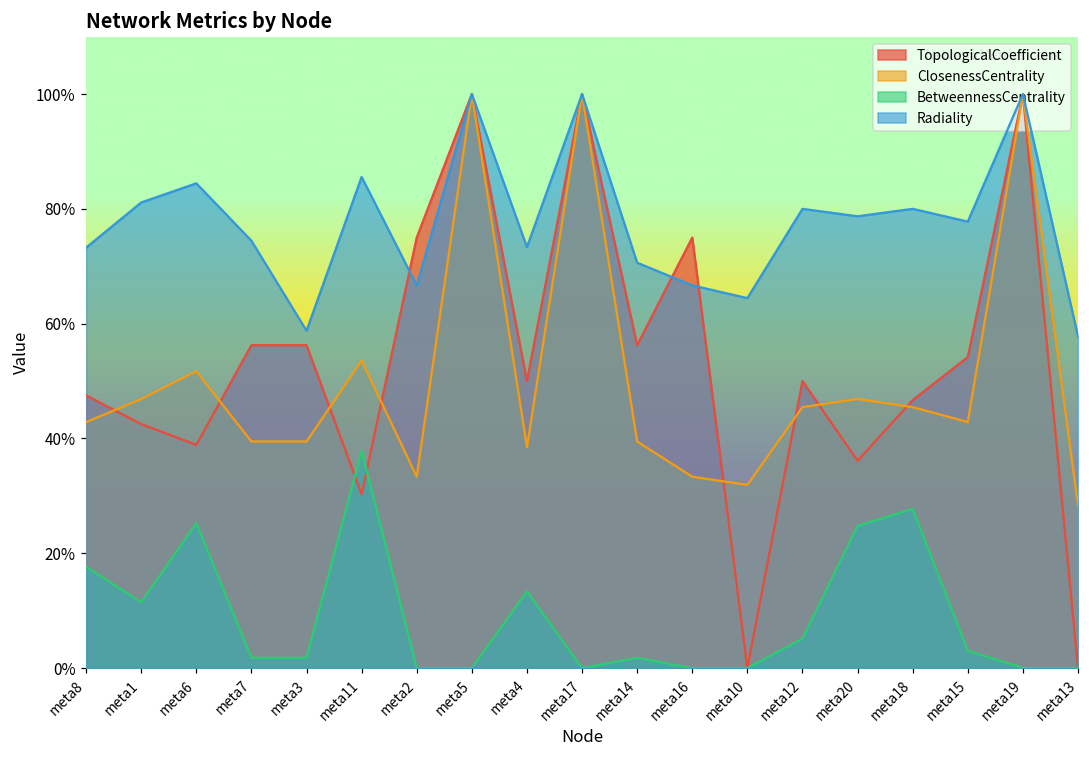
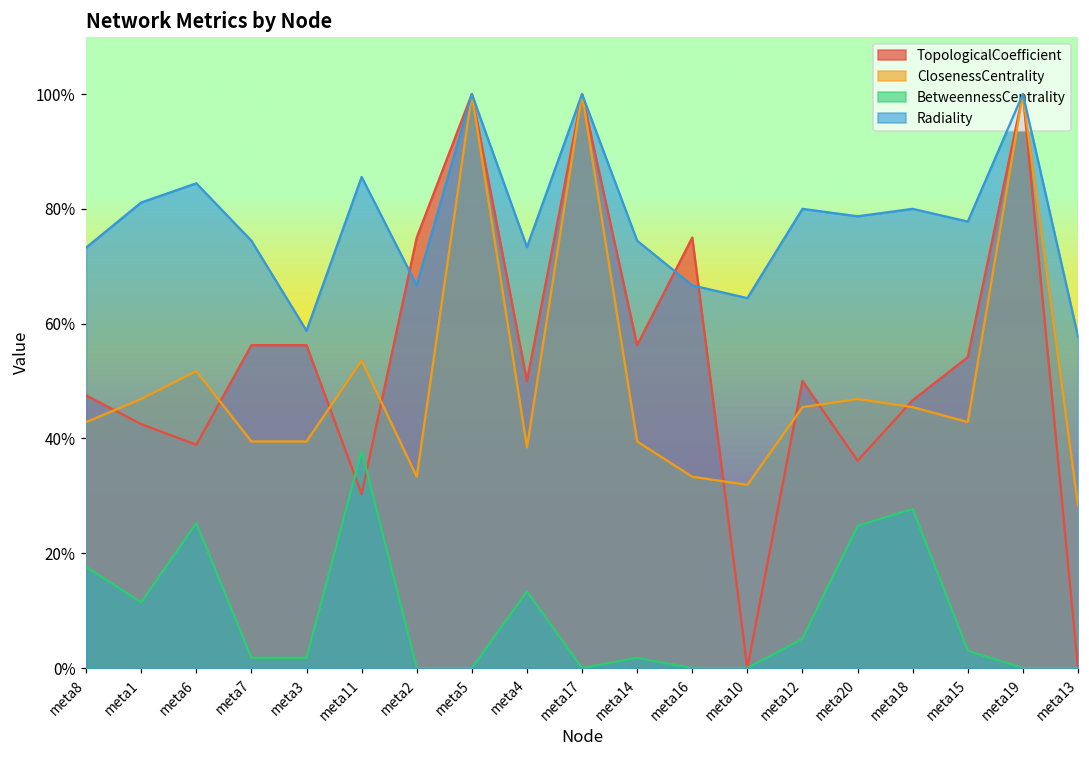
Radiality, meta14: 71% -> 74%
